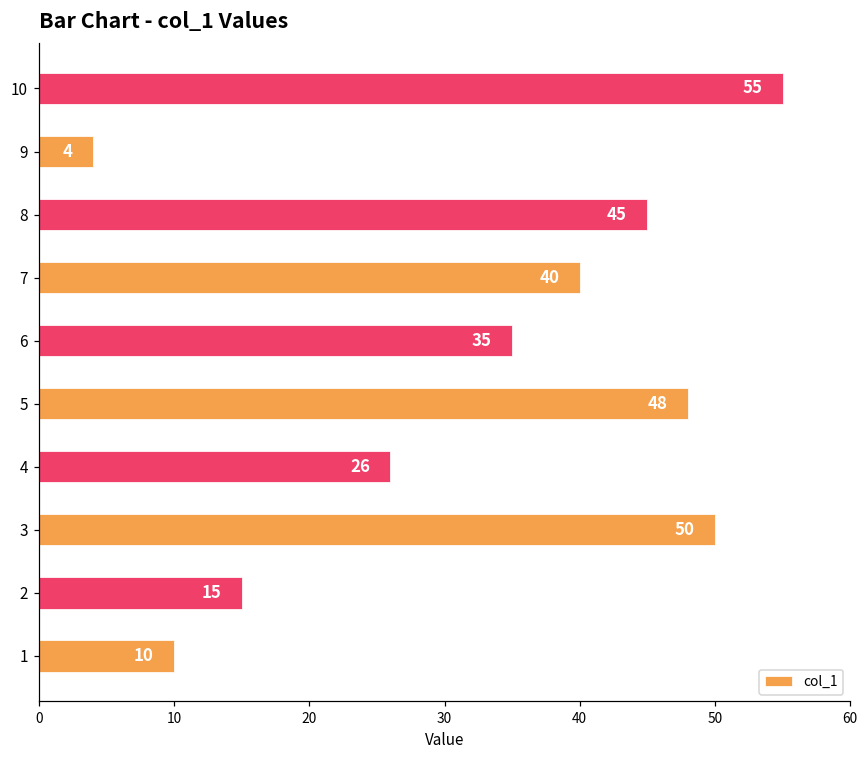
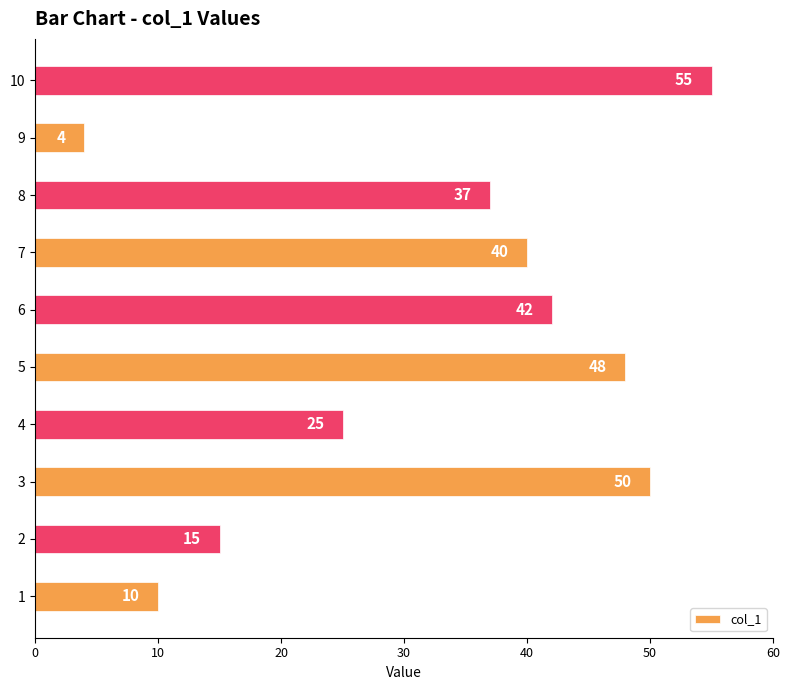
8: 45 -> 37
6: 35 -> 42
4: 26 -> 25
